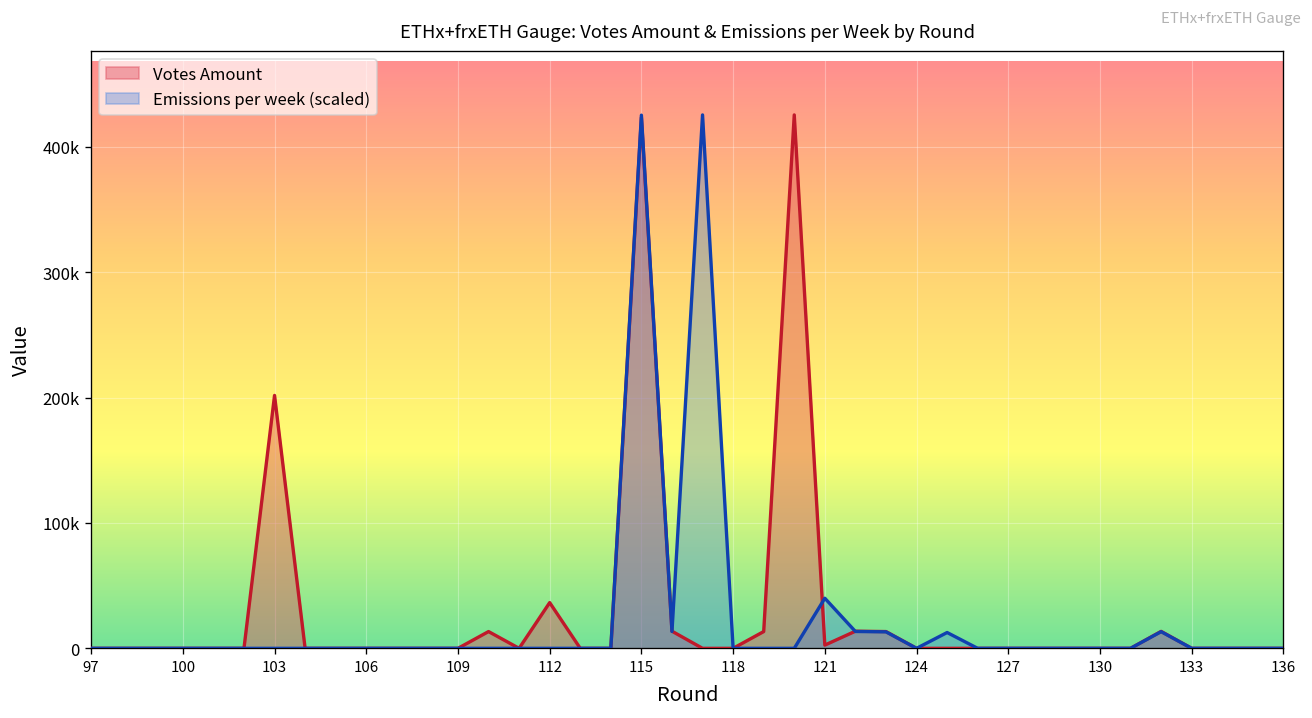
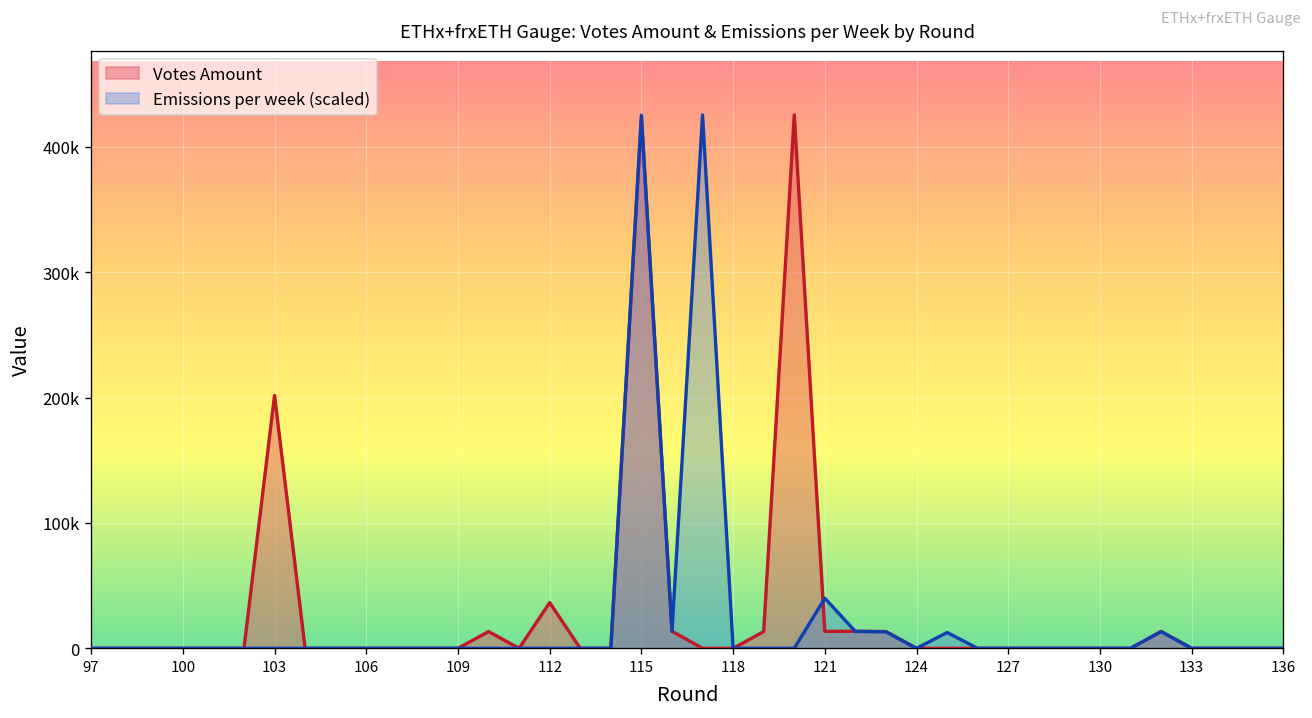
Votes Amount, 121: 3000 -> 14000
